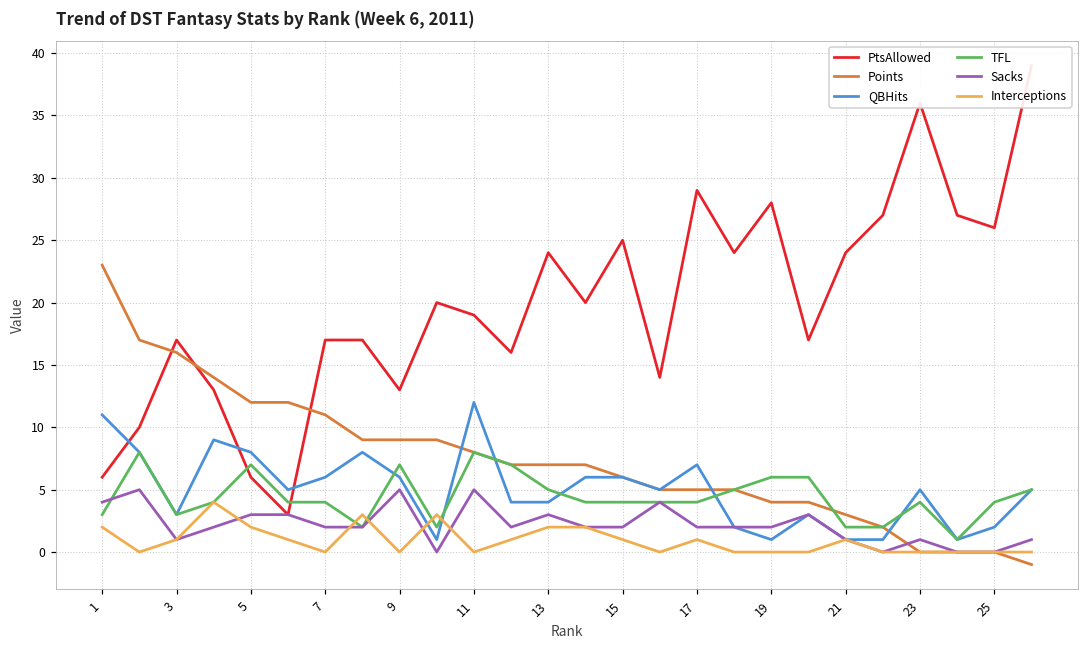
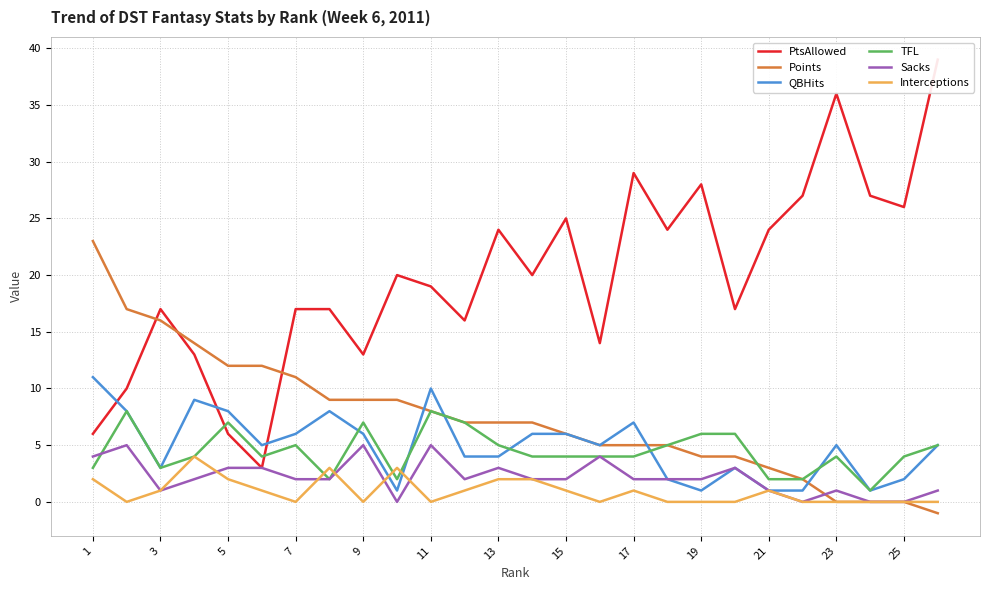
TFL, 7: 4 -> 5
QBHits, 11: 12 -> 10
